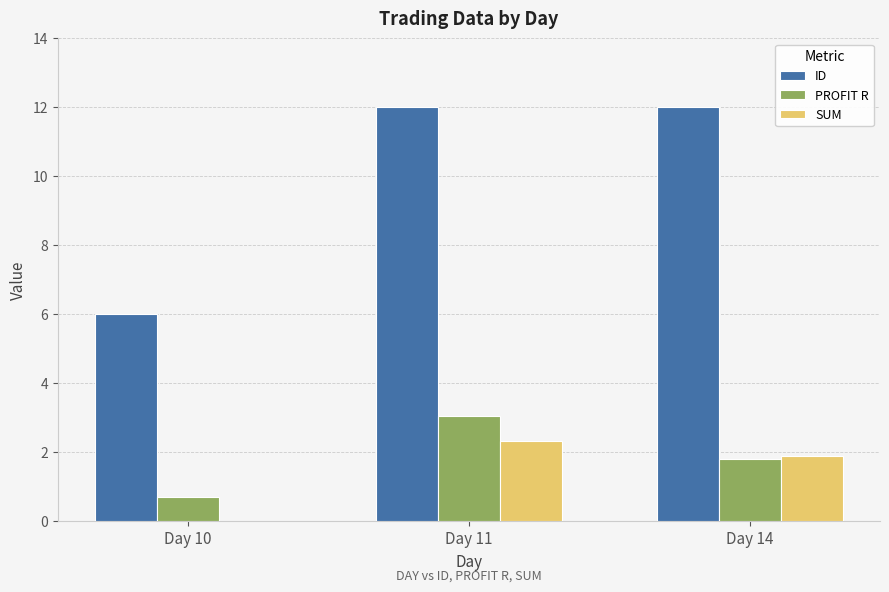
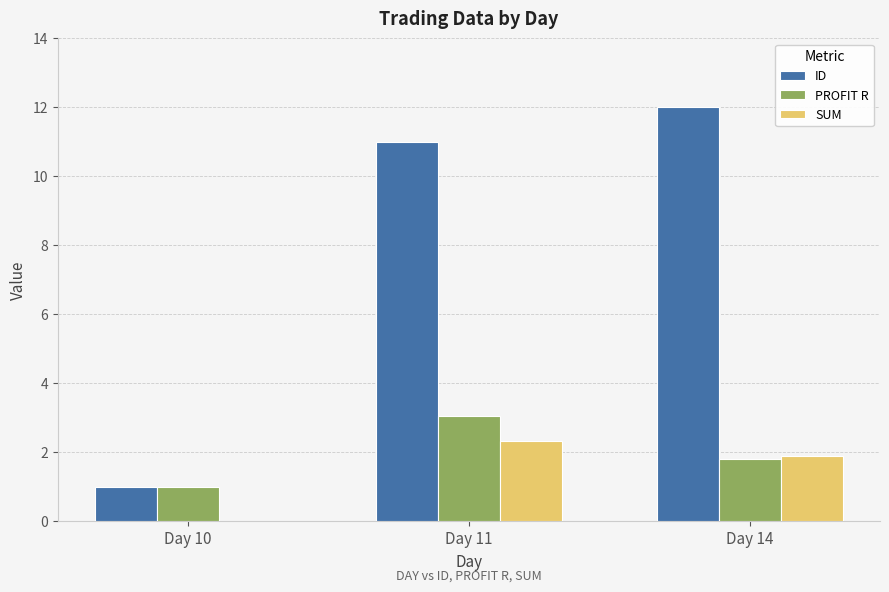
ID, Day 10: 6 -> 1
PROFIT R, Day 10: 0.7 -> 1.0
ID, Day 11: 12 -> 11
